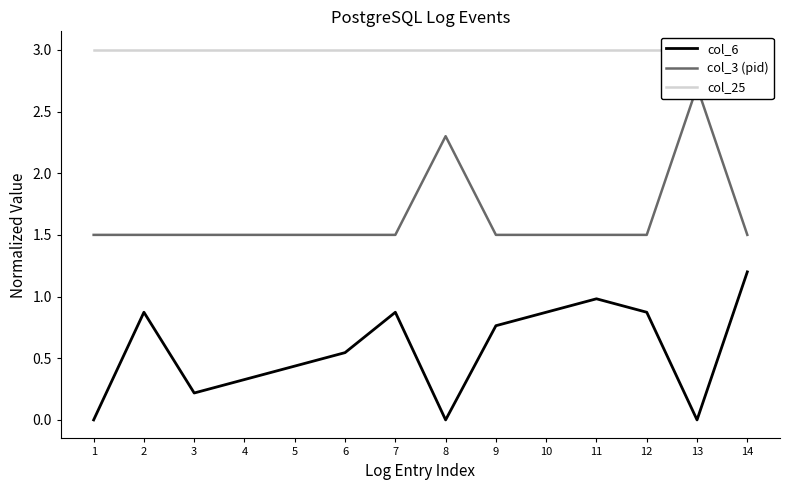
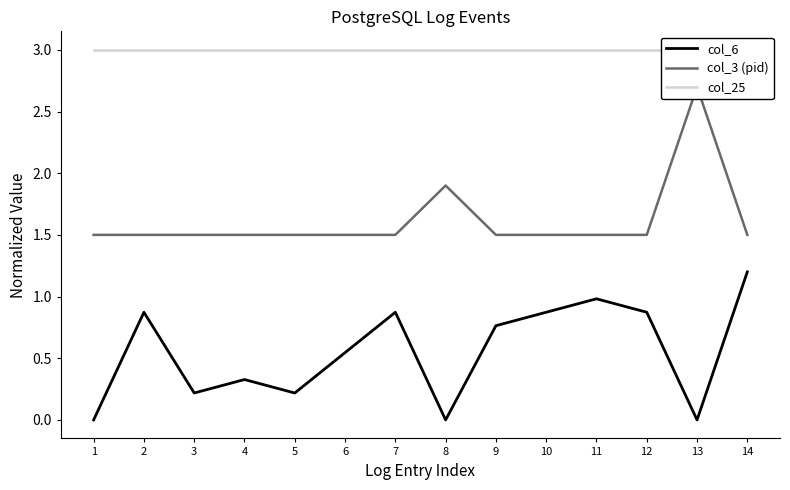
col_6, 5: 0.44 -> 0.22
col_3 (pid), 8: 2.30 -> 1.90
